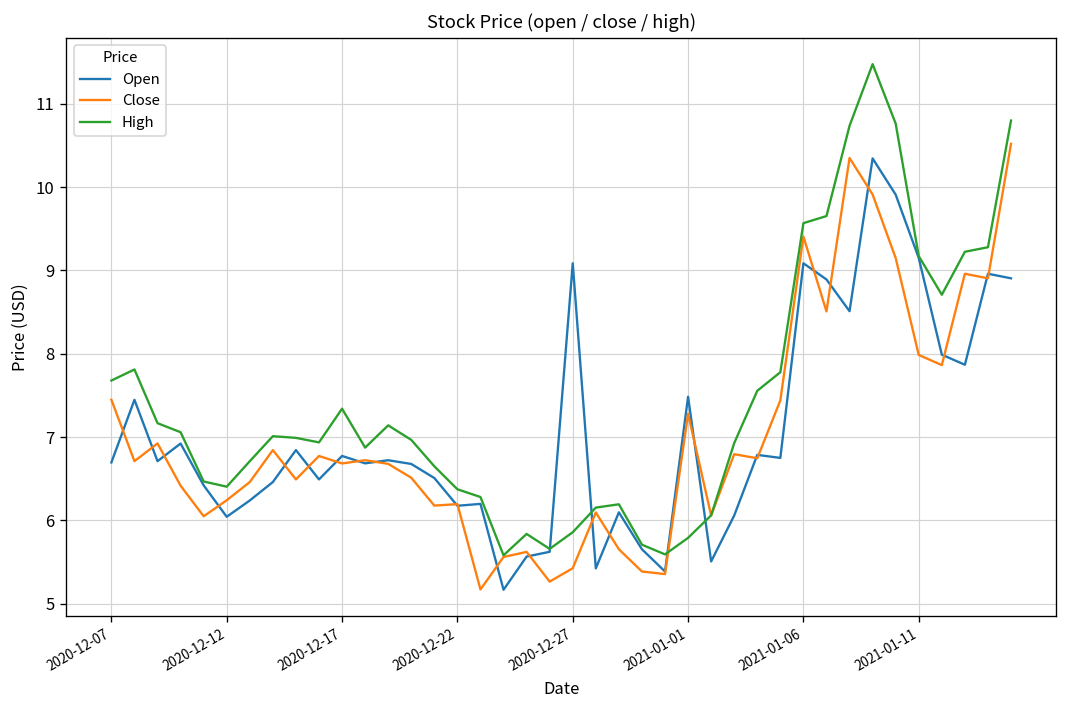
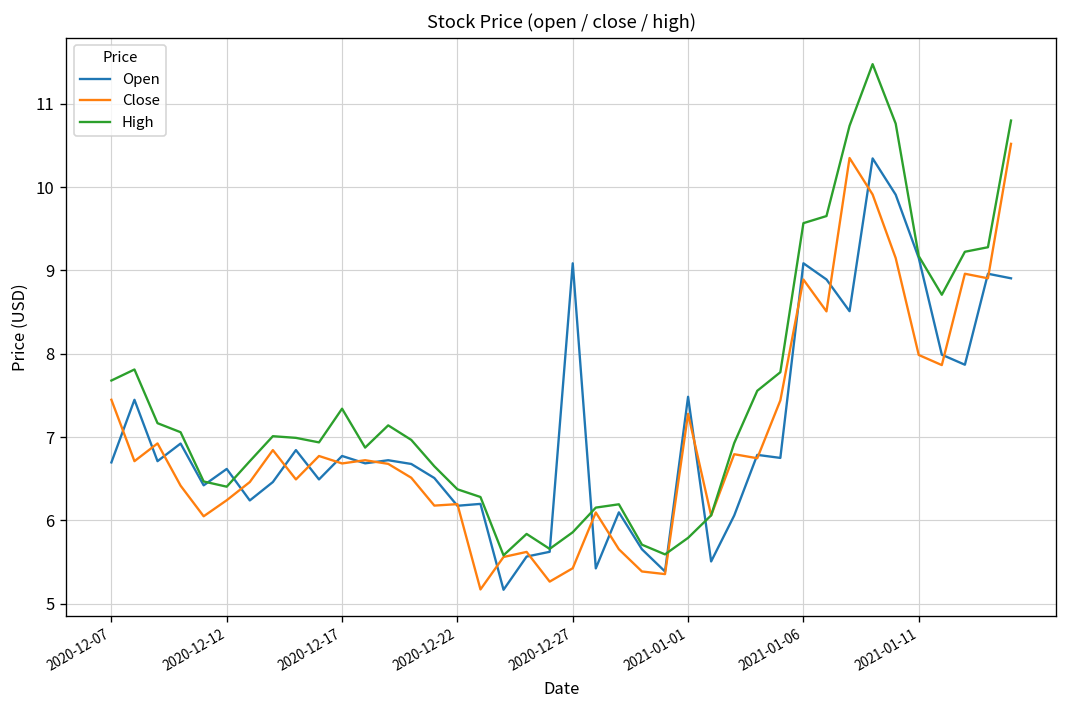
Open, 2020-12-12: 6.0 -> 6.6
Close, 2021-01-06: 9.4 -> 8.9
